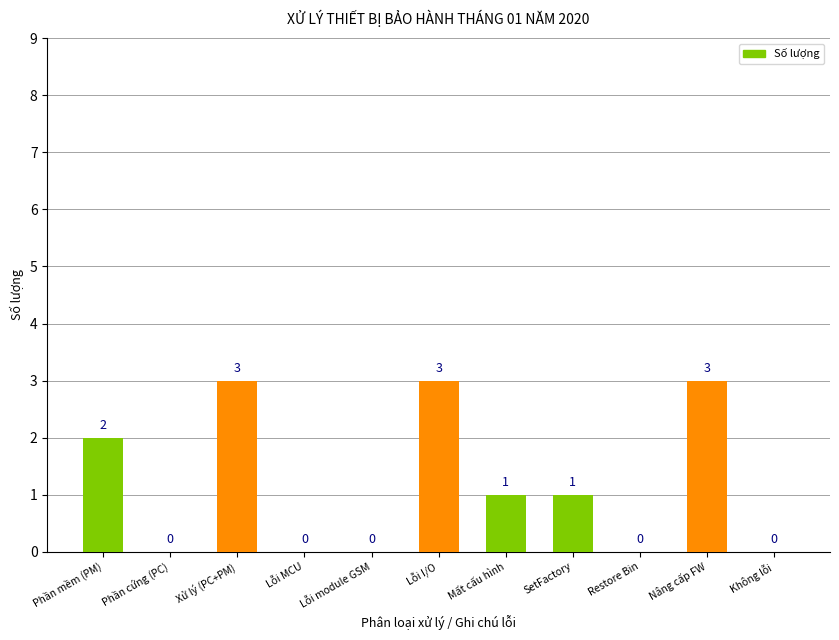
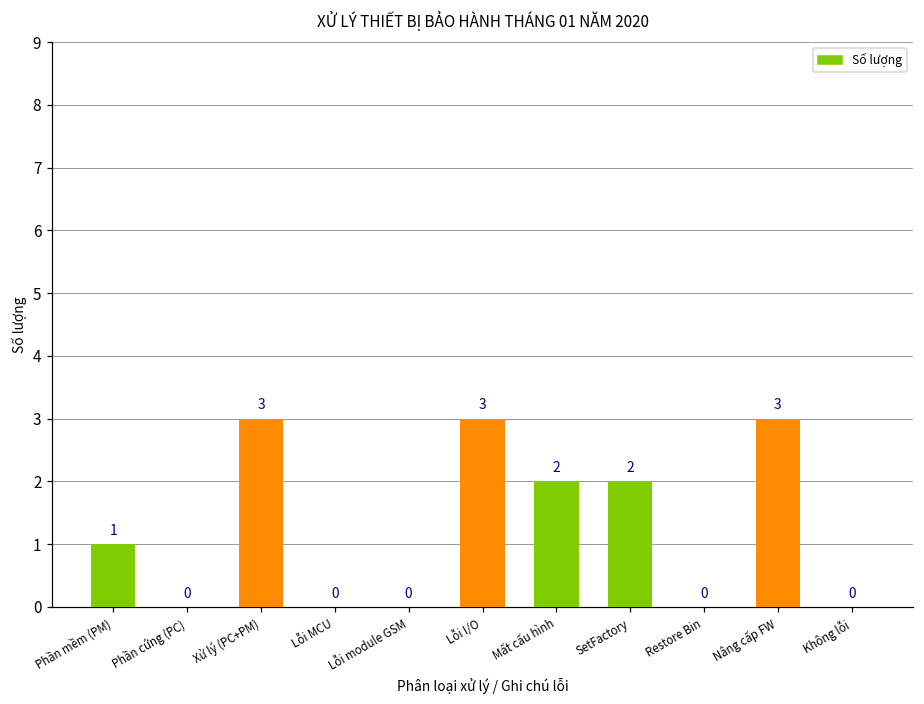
Phần mềm (PM): 2 -> 1
Mất cấu hình: 1 -> 2
SetFactory: 1 -> 2
